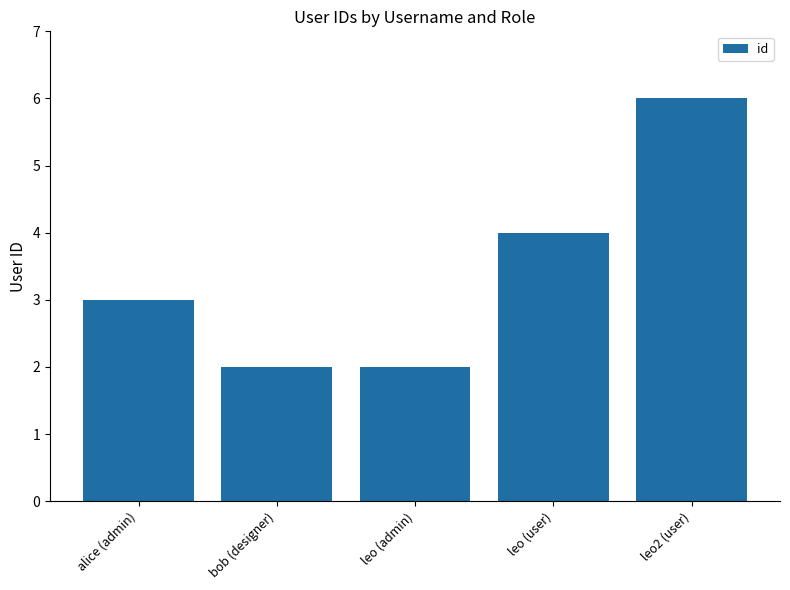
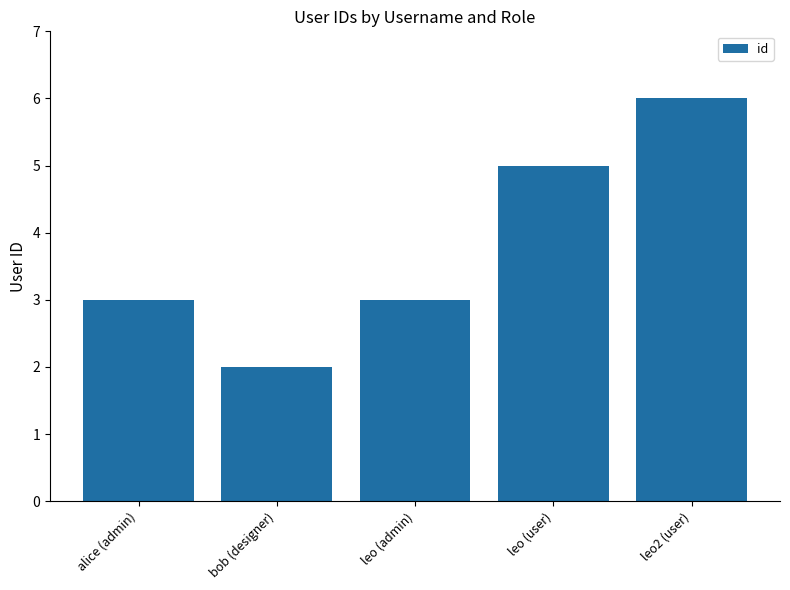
leo (admin): 2 -> 3
leo (user): 4 -> 5
